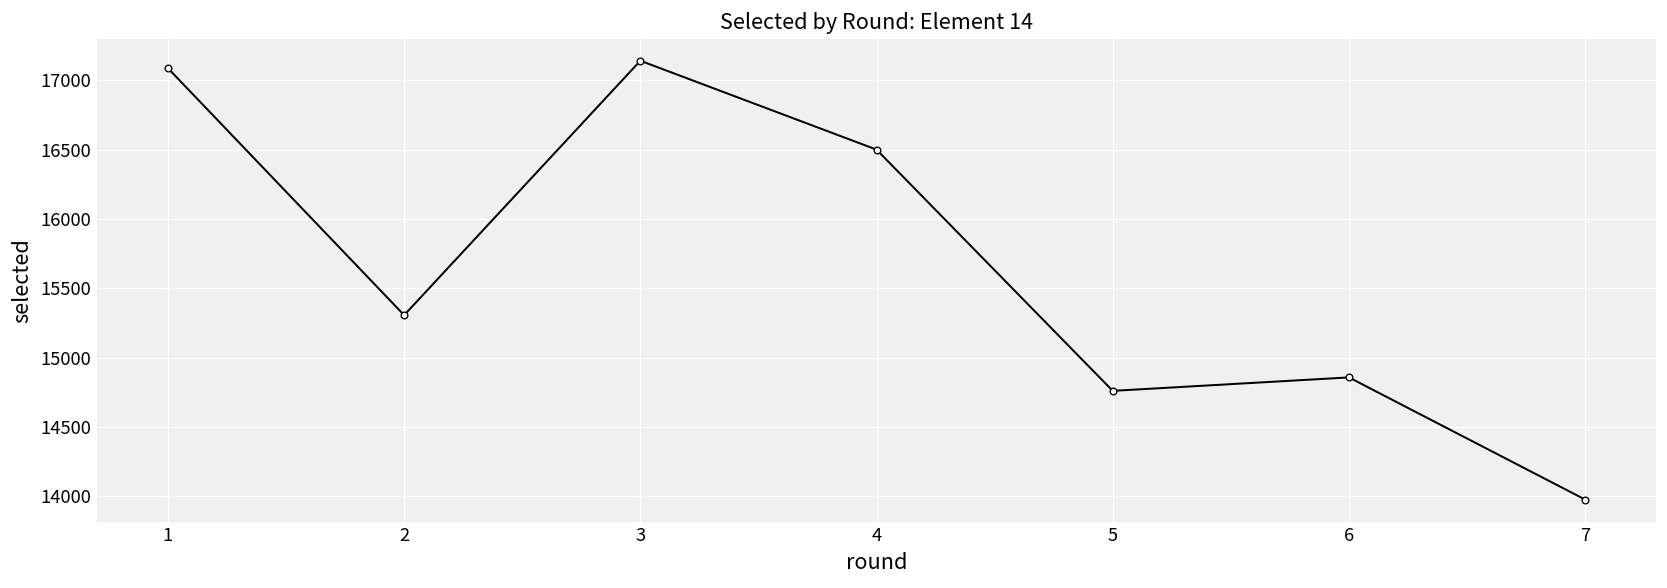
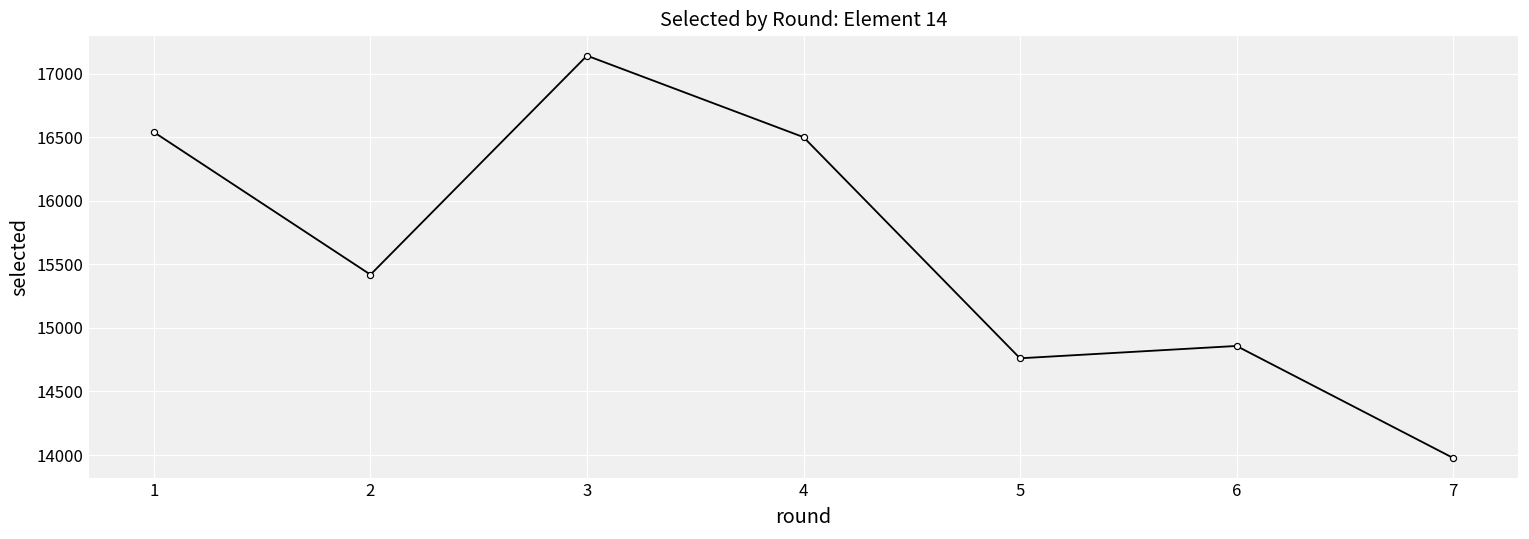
1: 17090 -> 16540
2: 15310 -> 15420
